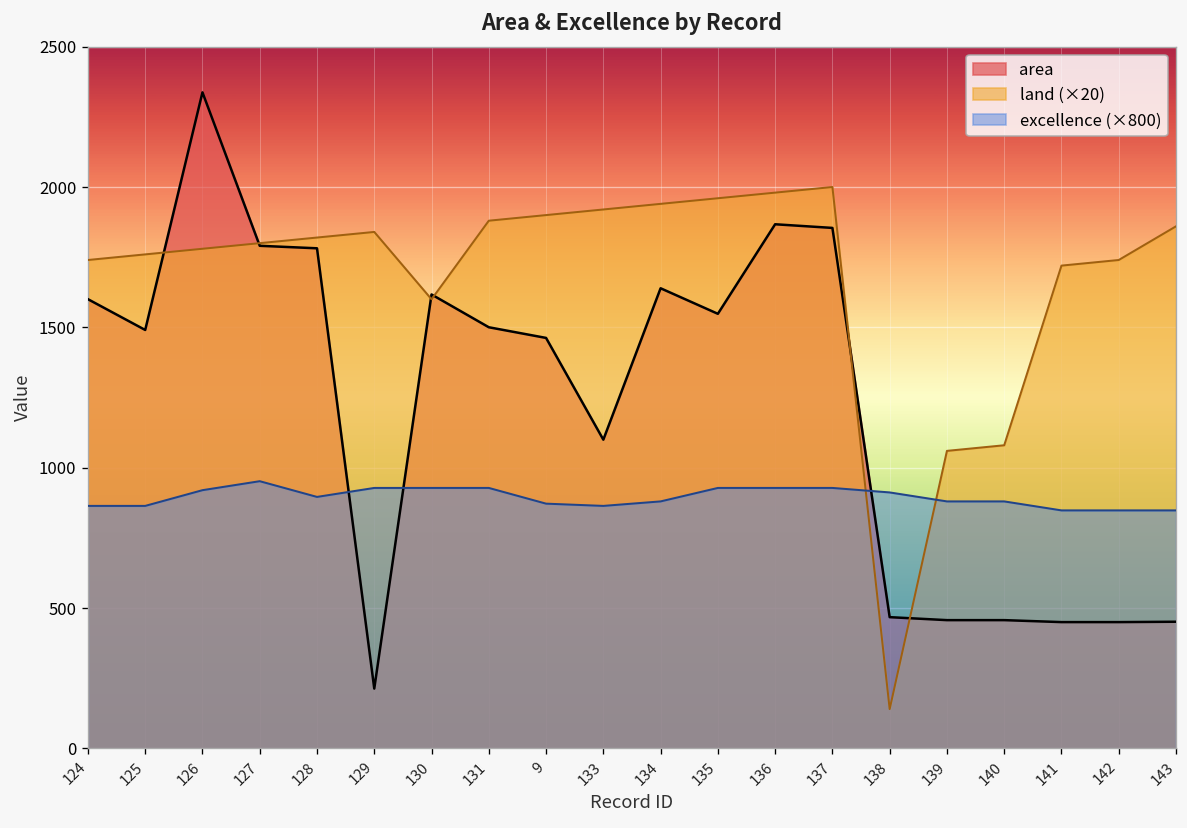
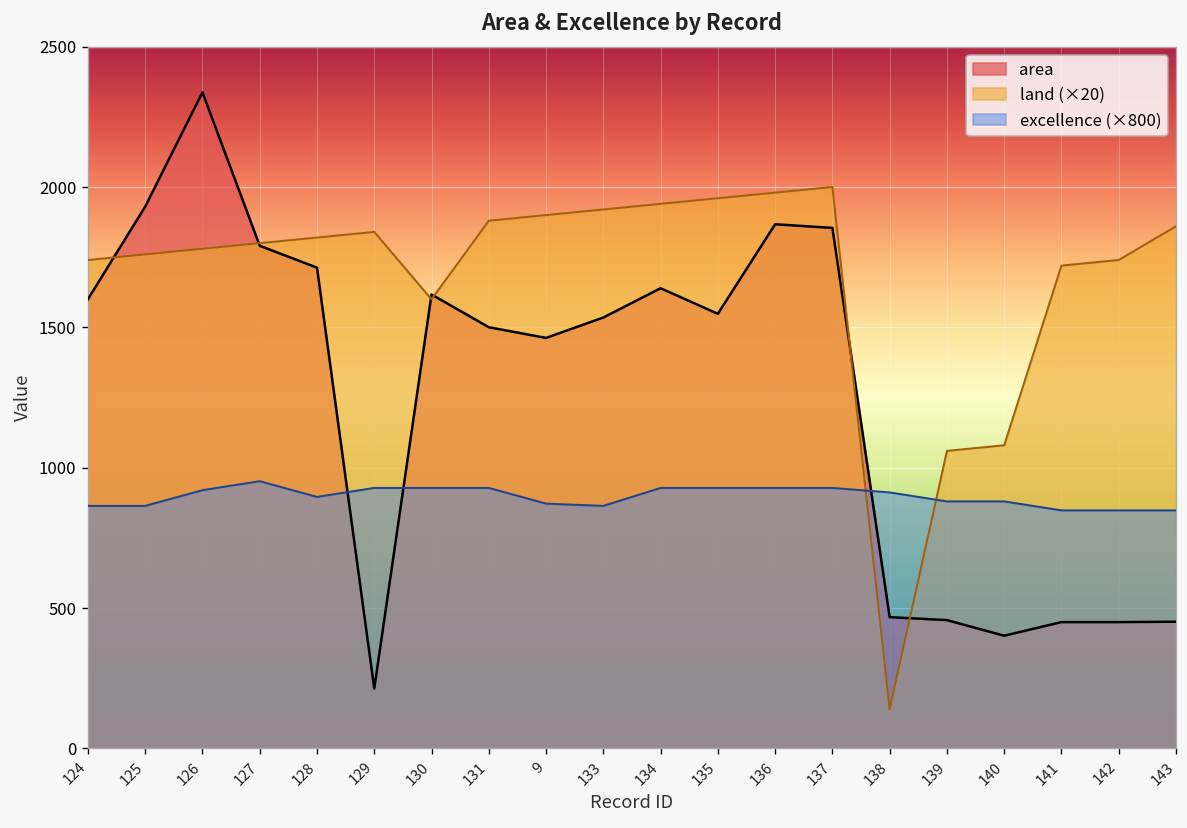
area, 125: 1490 -> 1930
area, 128: 1780 -> 1710
area, 133: 1100 -> 1540
excellence (×800), 134: 880 -> 930
area, 140: 460 -> 400
